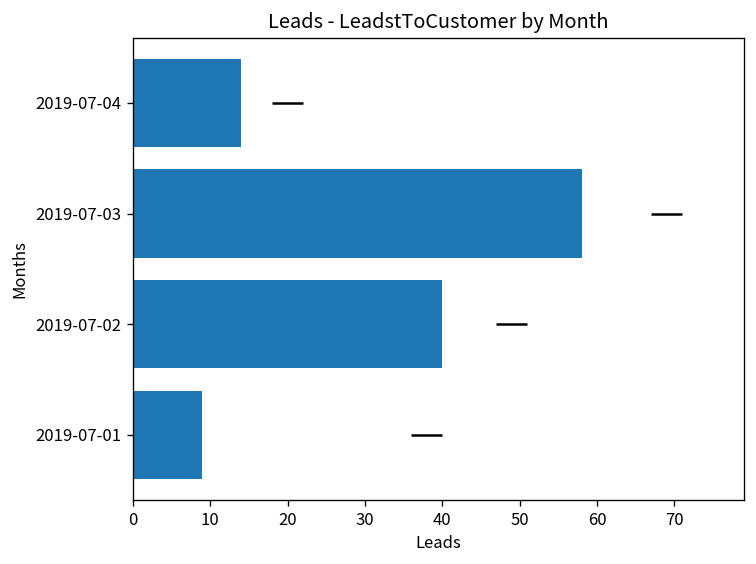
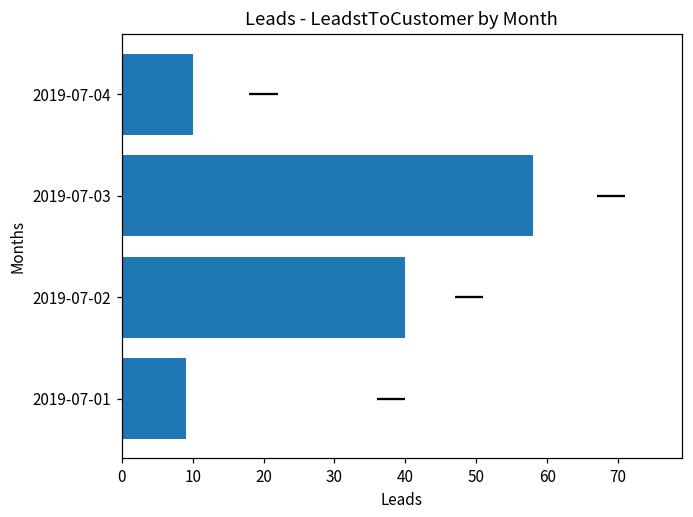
2019-07-04: 14 -> 10
